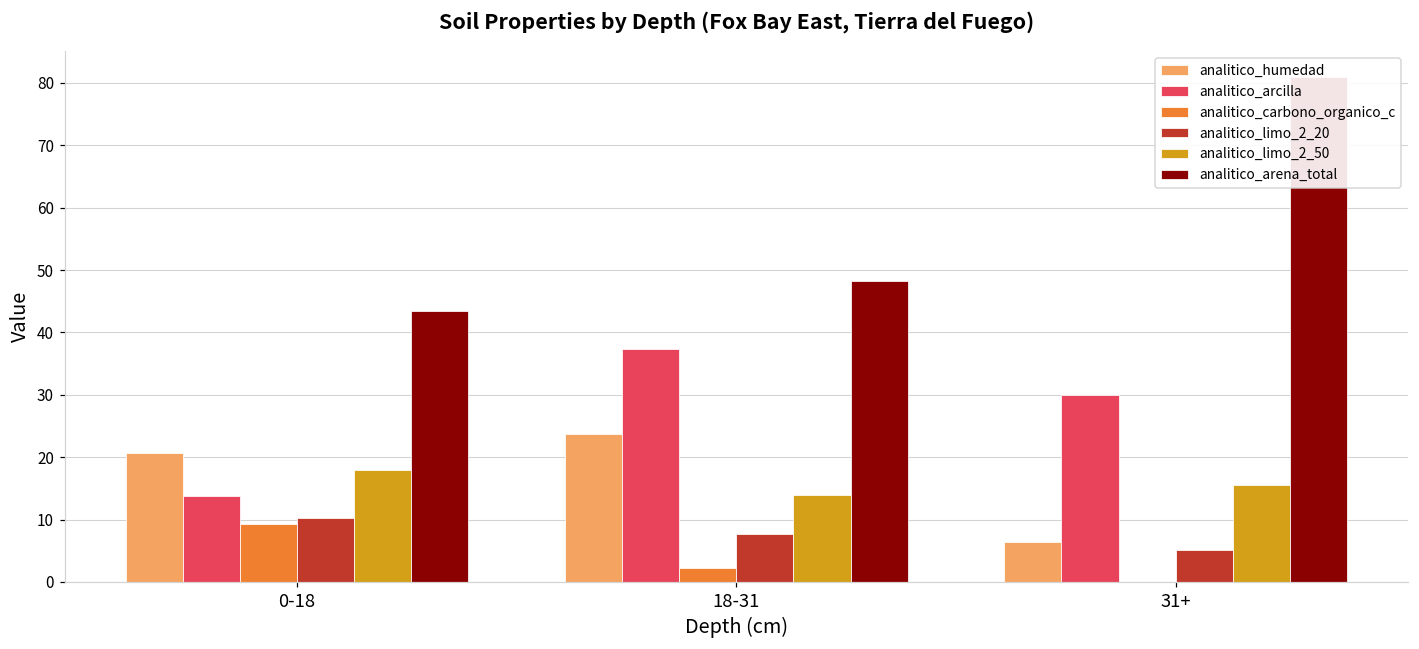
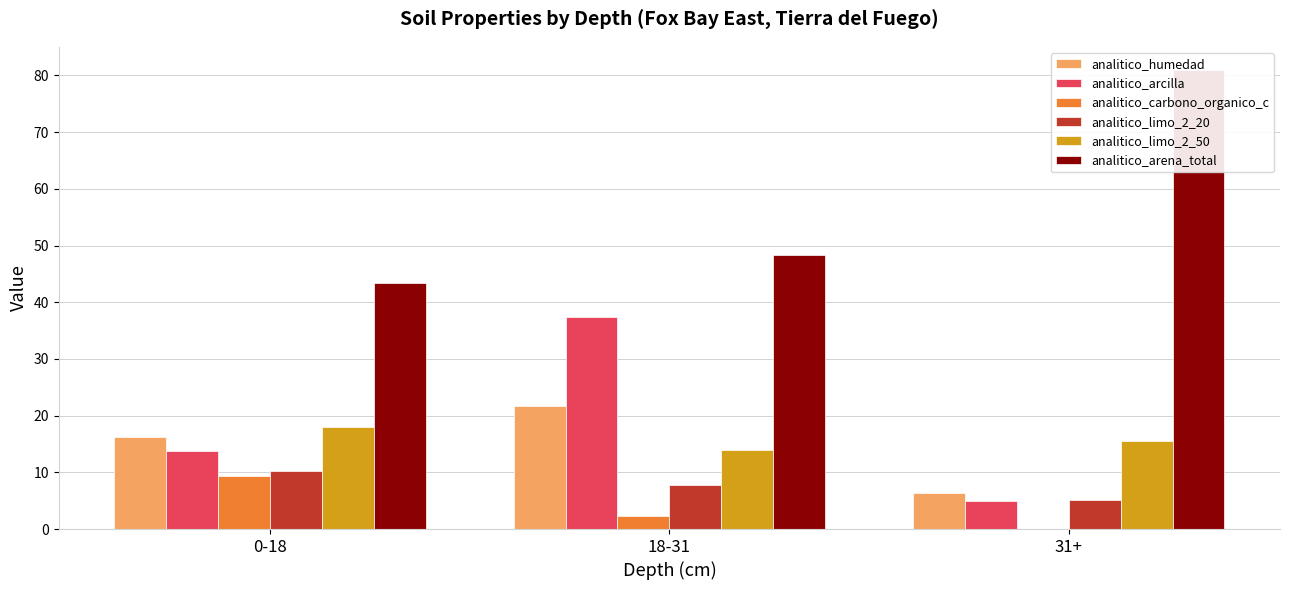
analitico_humedad, 0-18: 21 -> 16
analitico_humedad, 18-31: 24 -> 22
analitico_arcilla, 31+: 30 -> 5
